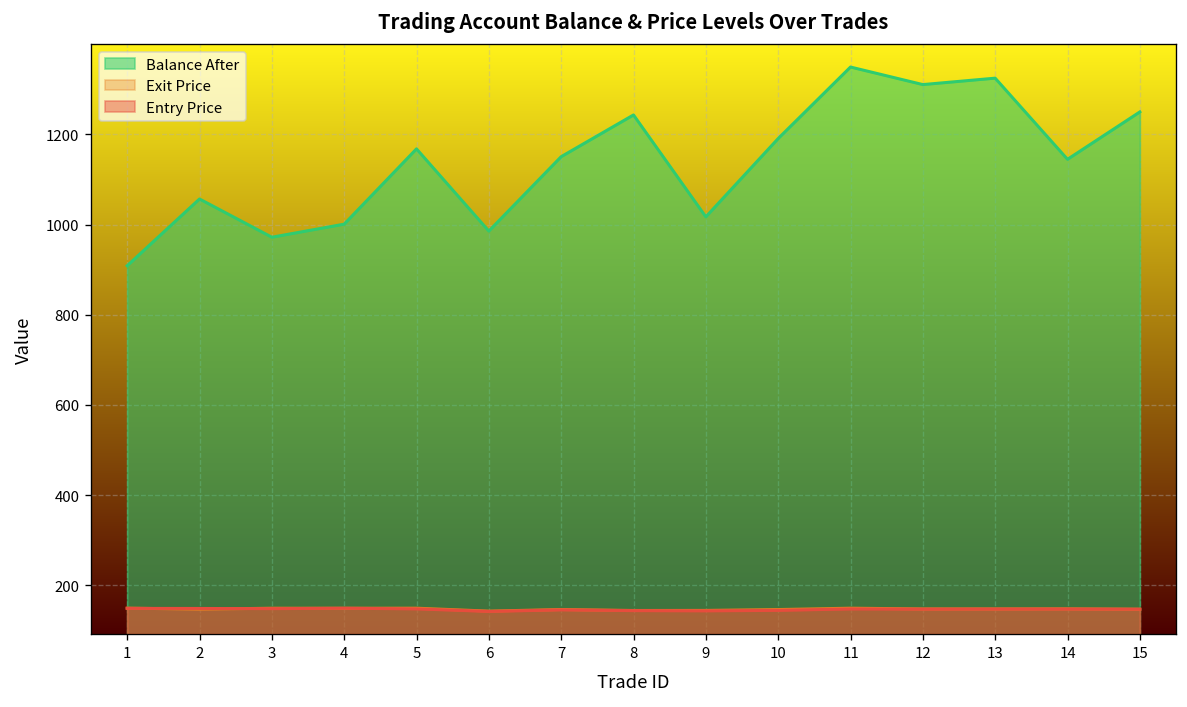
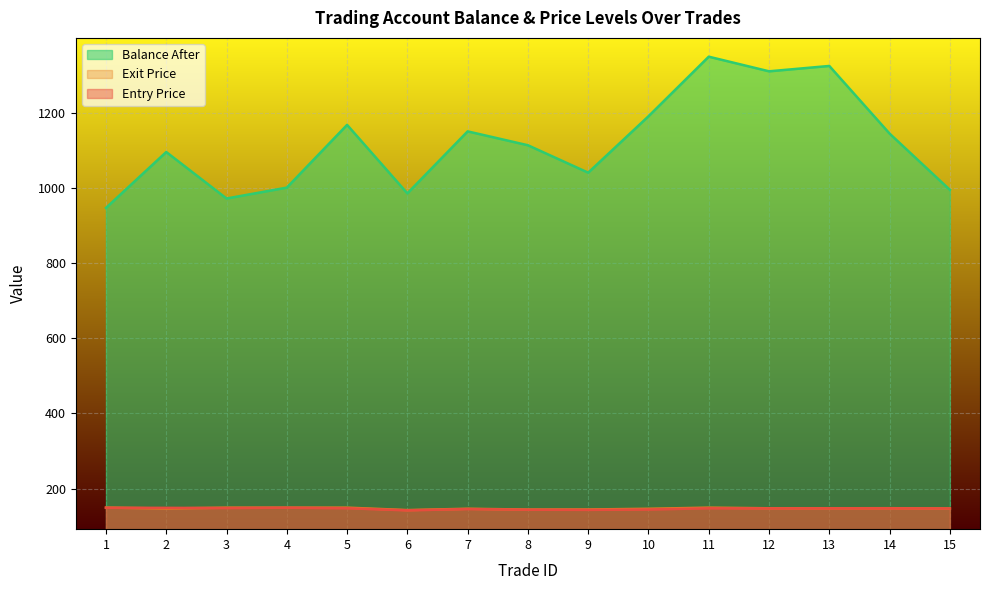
Balance After, 1: 910 -> 950
Balance After, 2: 1060 -> 1100
Balance After, 8: 1240 -> 1110
Balance After, 9: 1020 -> 1040
Balance After, 15: 1250 -> 990
